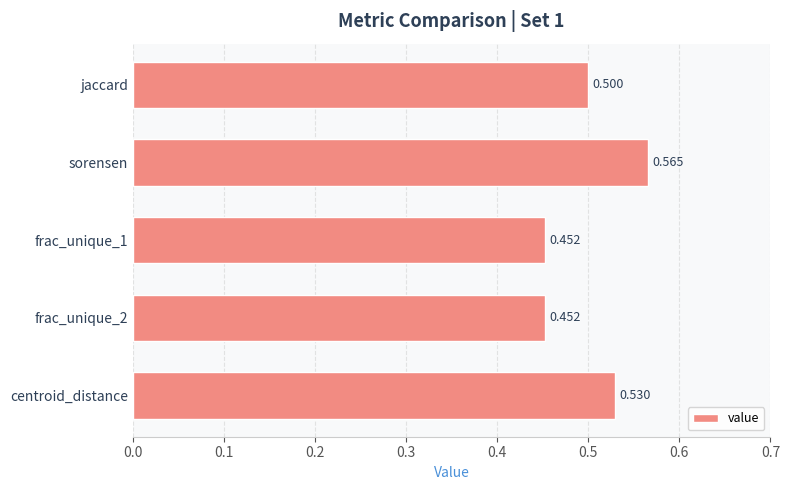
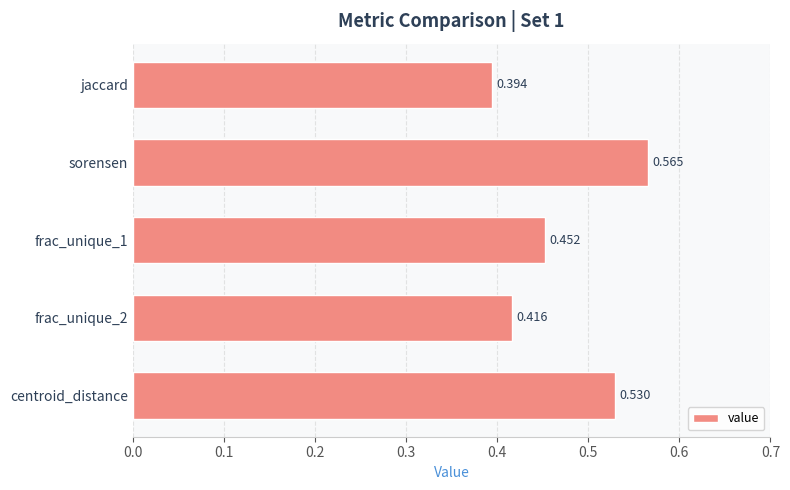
jaccard: 0.500 -> 0.394
frac_unique_2: 0.452 -> 0.416
